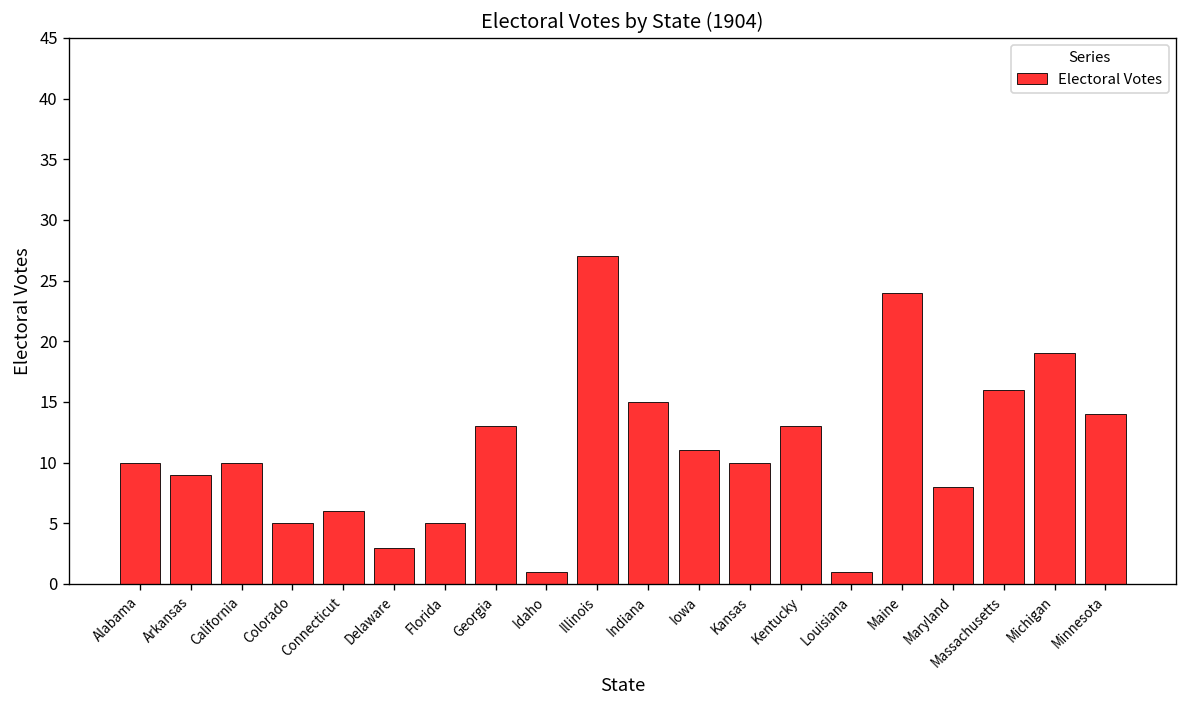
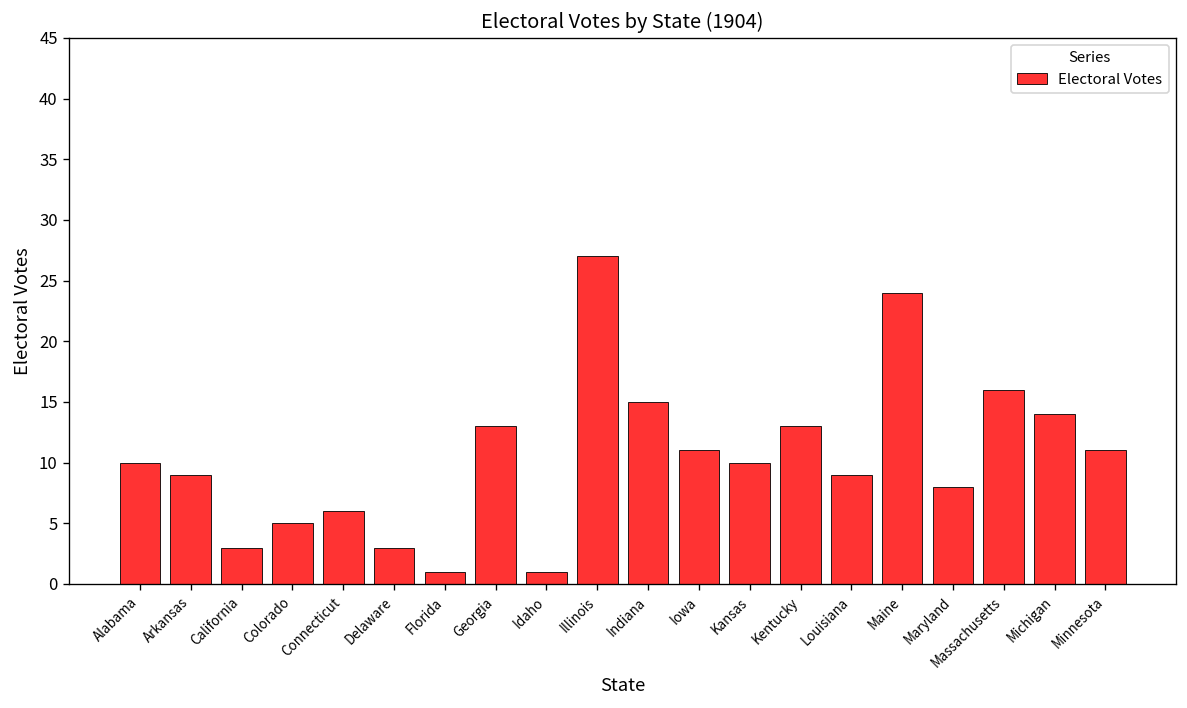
California: 10 -> 3
Florida: 5 -> 1
Louisiana: 1 -> 9
Michigan: 19 -> 14
Minnesota: 14 -> 11
